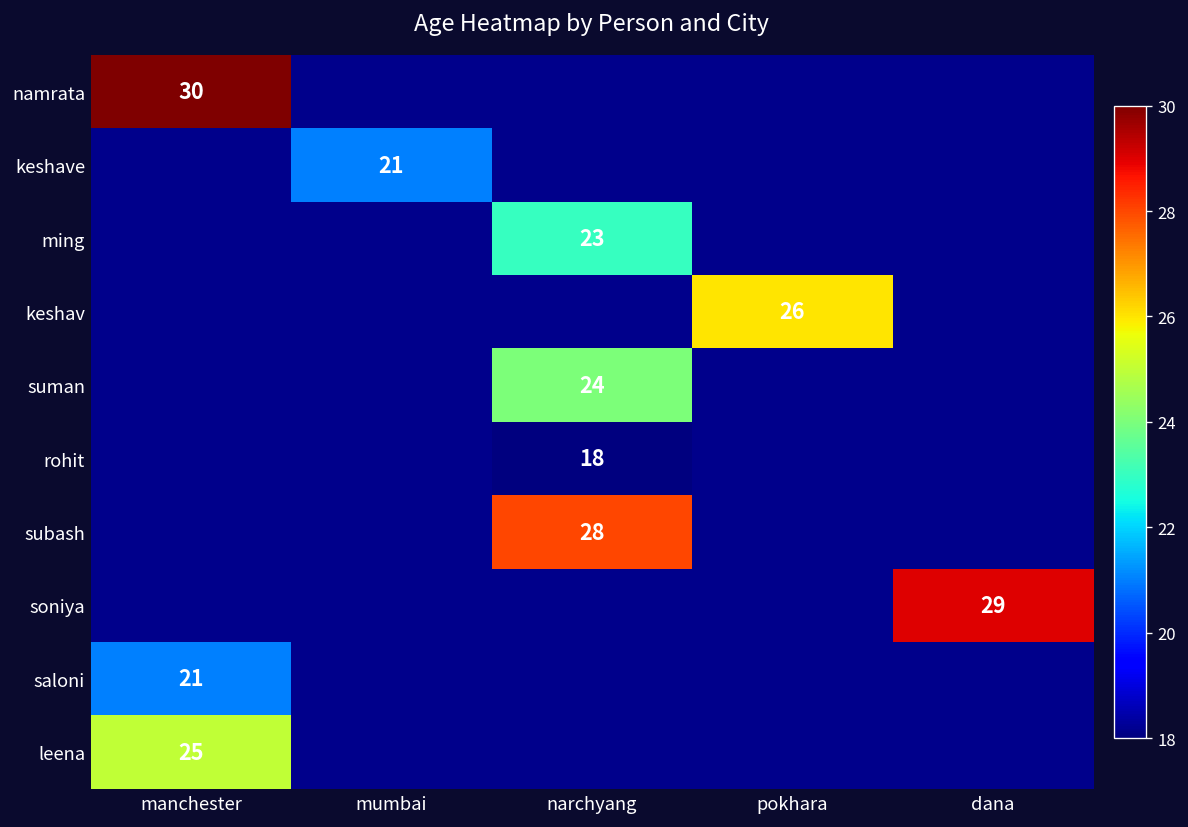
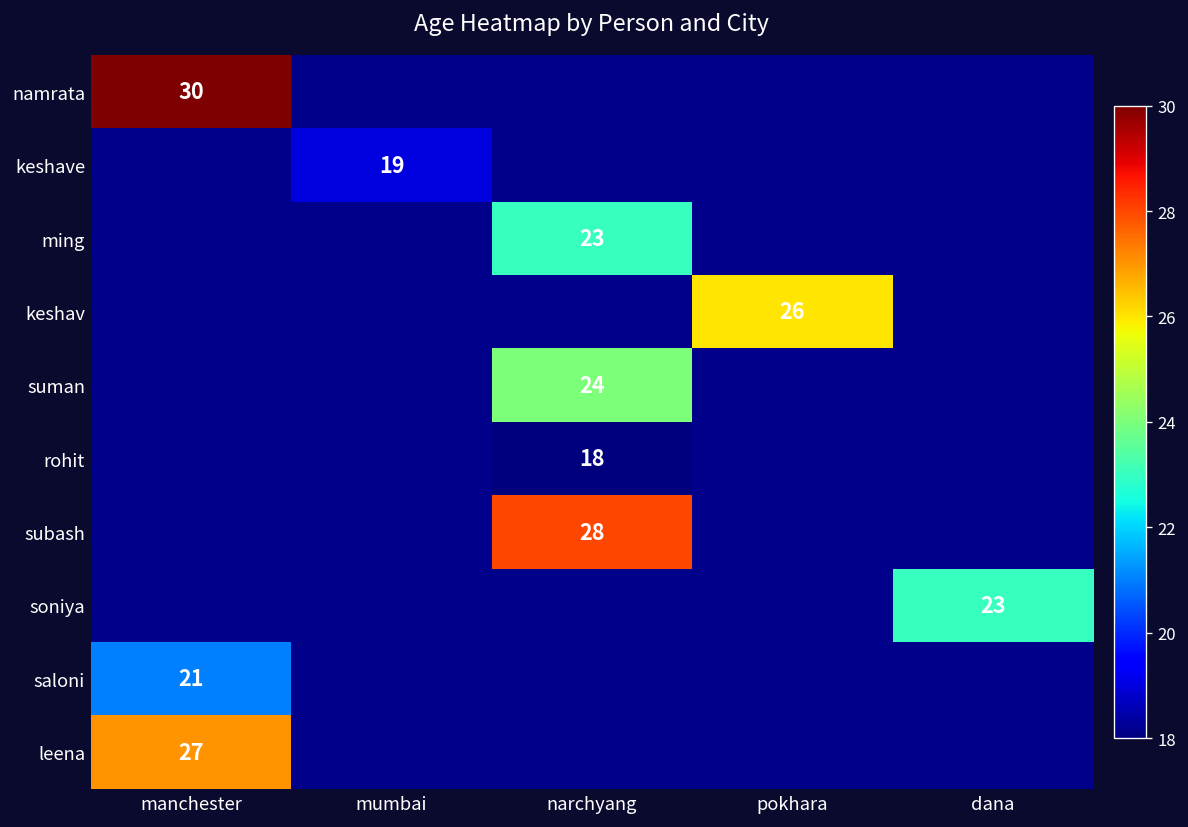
keshave, mumbai: 21 -> 19
soniya, dana: 29 -> 23
leena, manchester: 25 -> 27
